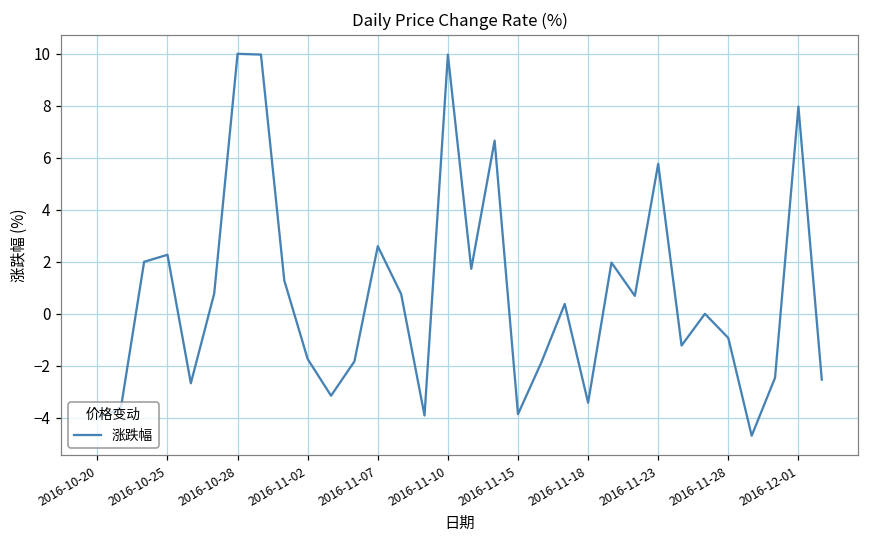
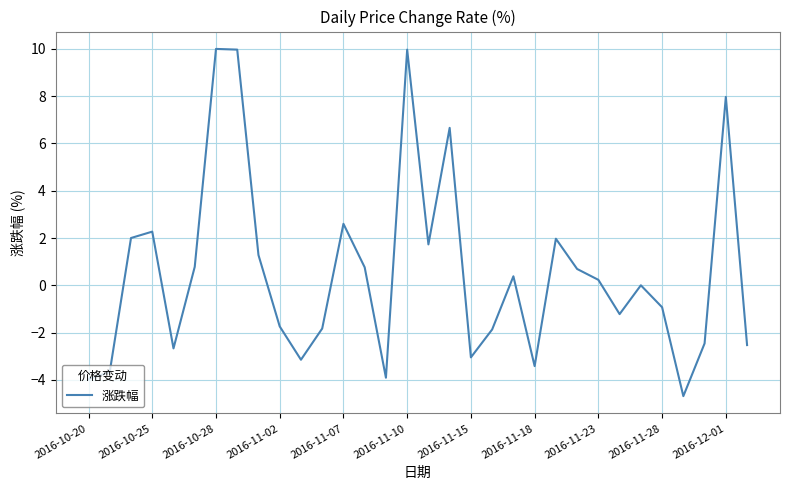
2016-11-15: -3.9 -> -3.1
2016-11-23: 5.8 -> 0.2
